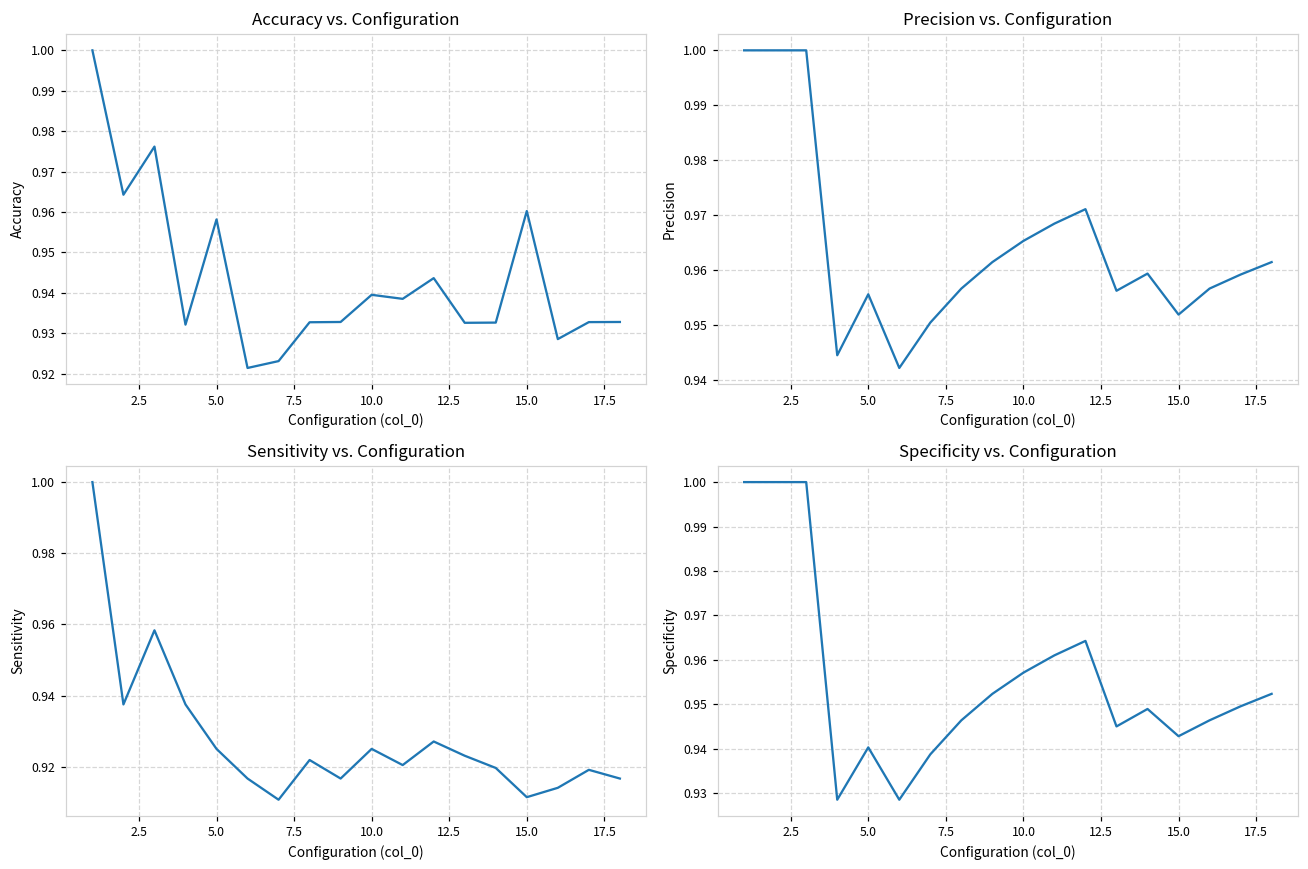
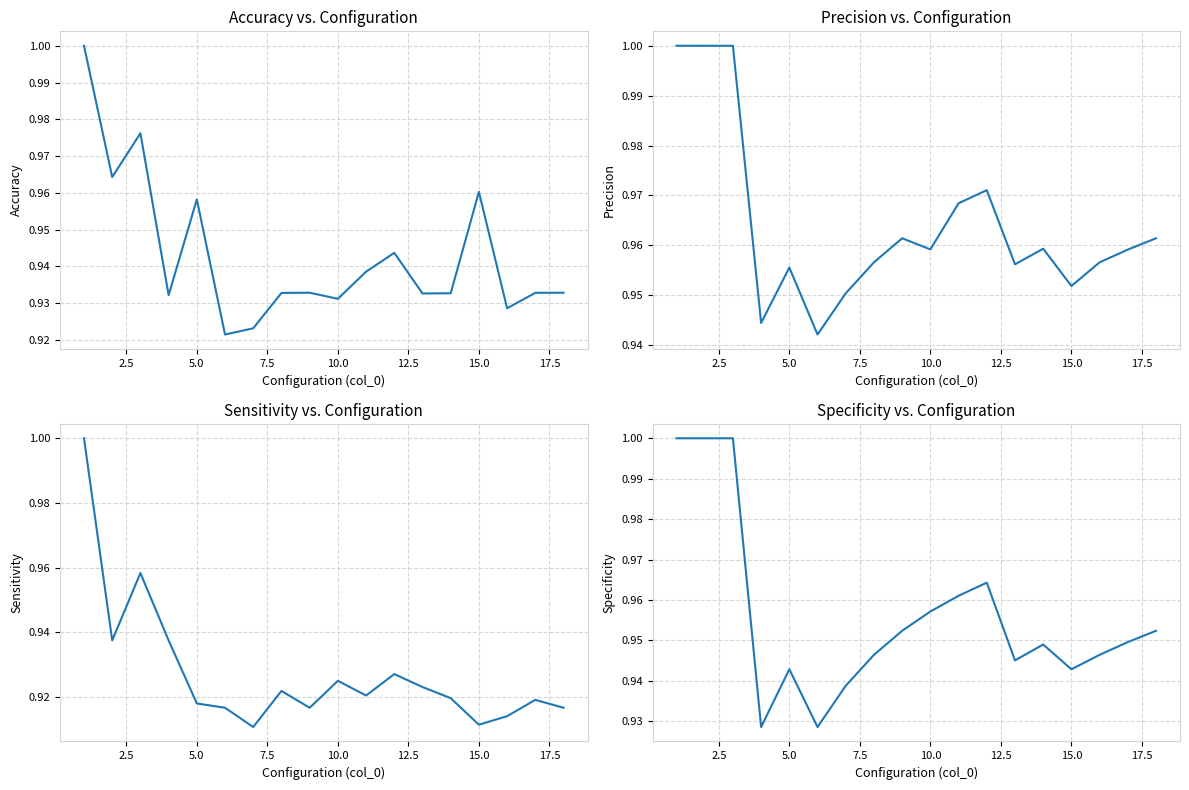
Accuracy vs. Configuration, 10.0: 0.940 -> 0.931
Precision vs. Configuration, 10.0: 0.965 -> 0.959
Sensitivity vs. Configuration, 5.0: 0.925 -> 0.918
Specificity vs. Configuration, 5.0: 0.940 -> 0.943
